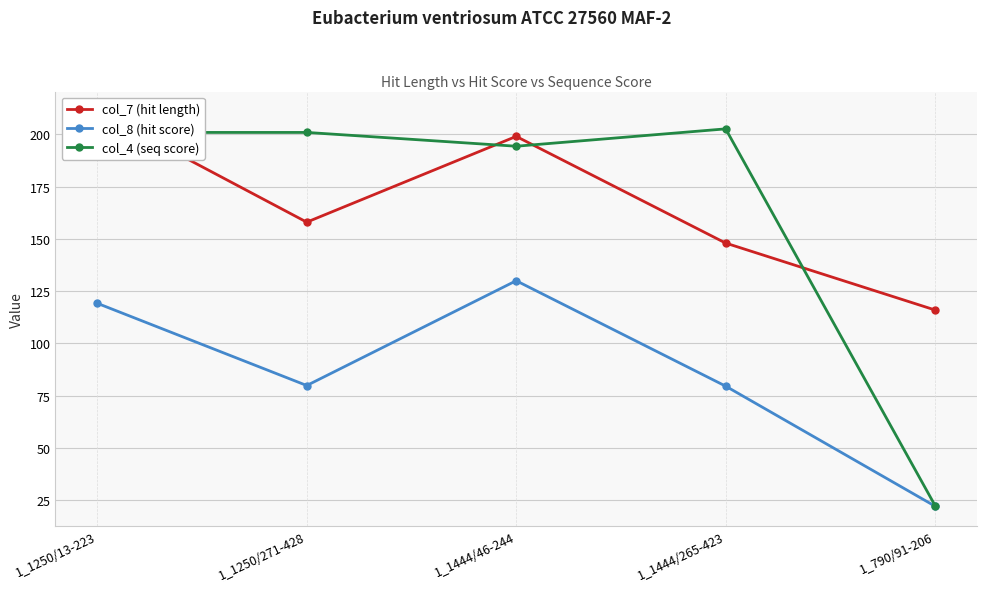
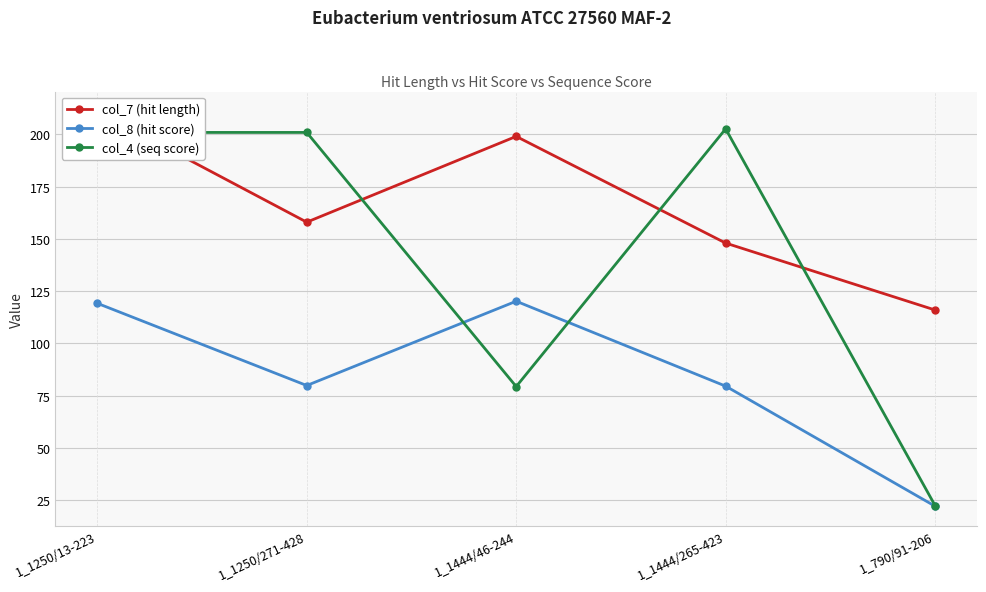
col_8 (hit score), 1_1444/46-244: 130 -> 120
col_4 (seq score), 1_1444/46-244: 194 -> 79
